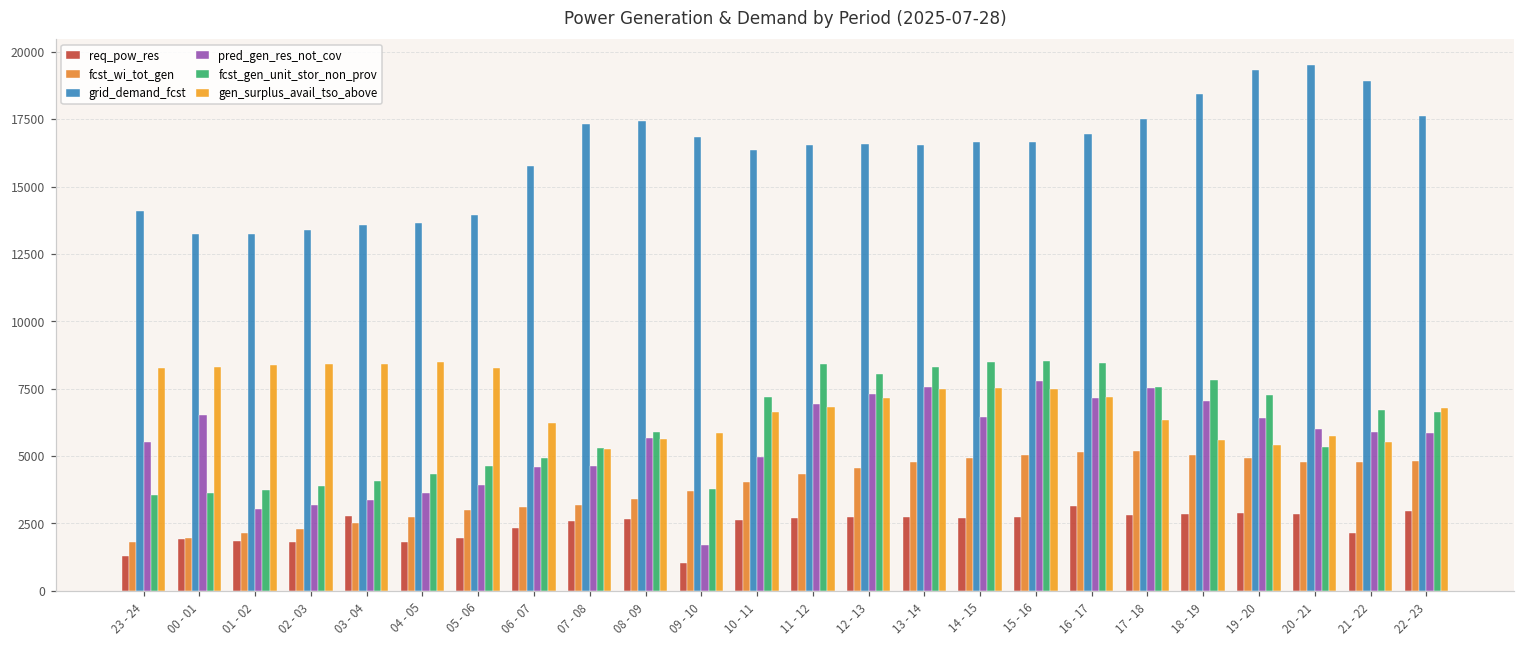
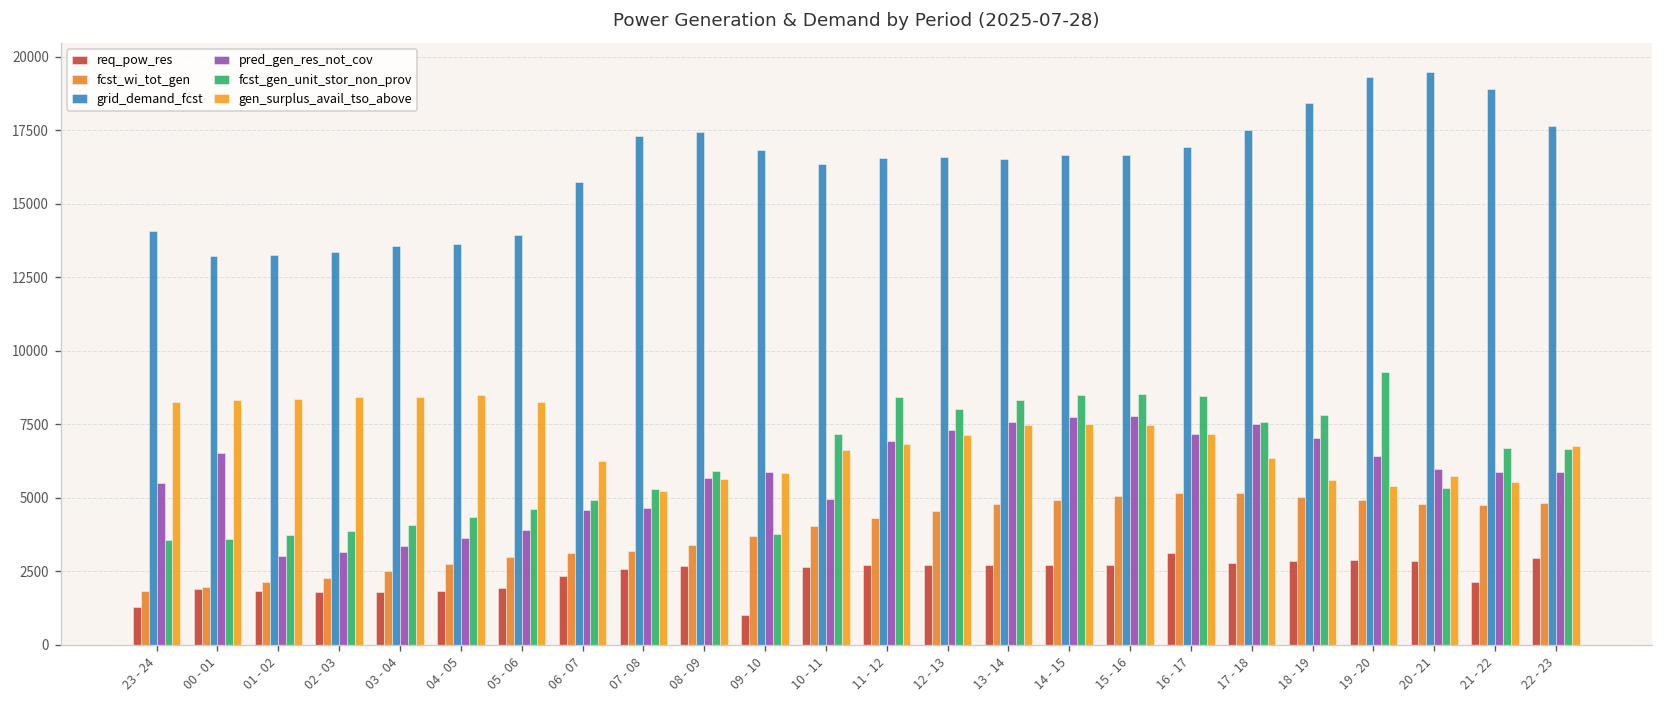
req_pow_res, 03 - 04: 2800 -> 1800
pred_gen_res_not_cov, 09 - 10: 1700 -> 5900
pred_gen_res_not_cov, 14 - 15: 6500 -> 7700
fcst_gen_unit_stor_non_prov, 19 - 20: 7300 -> 9300
